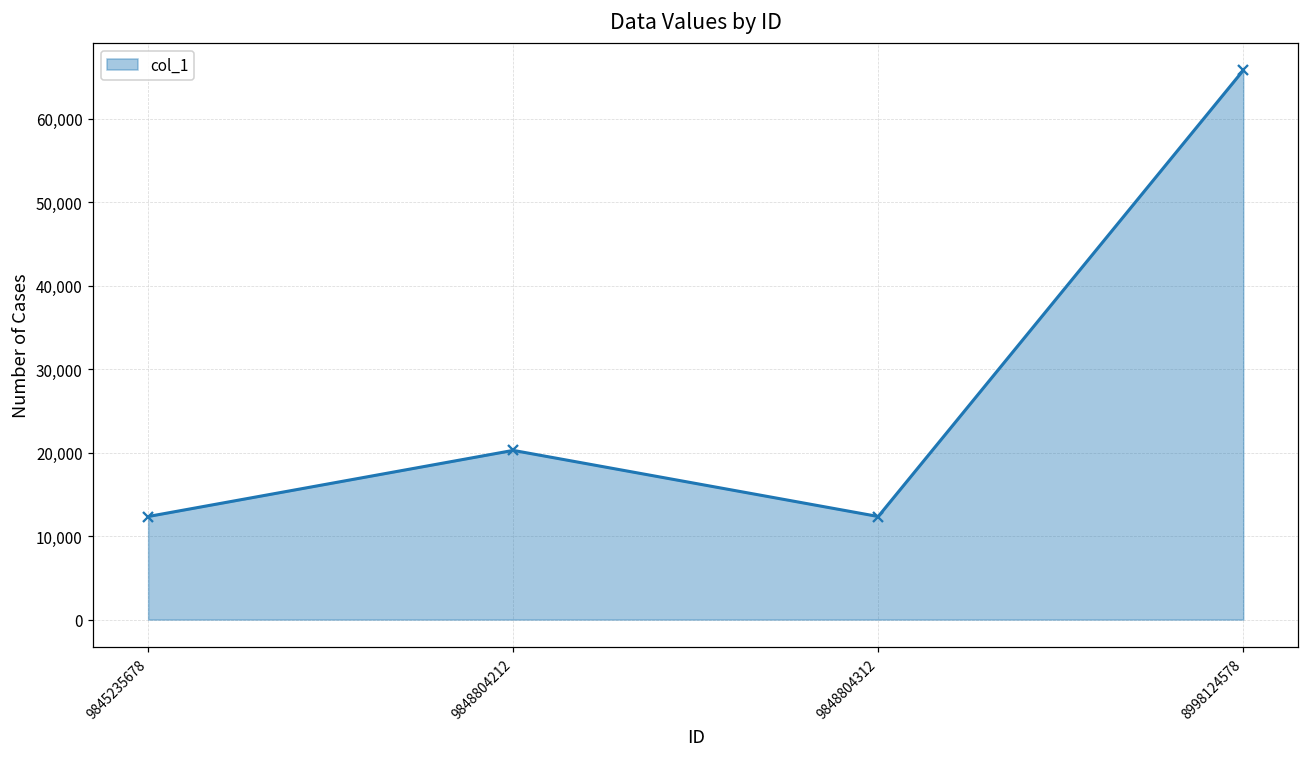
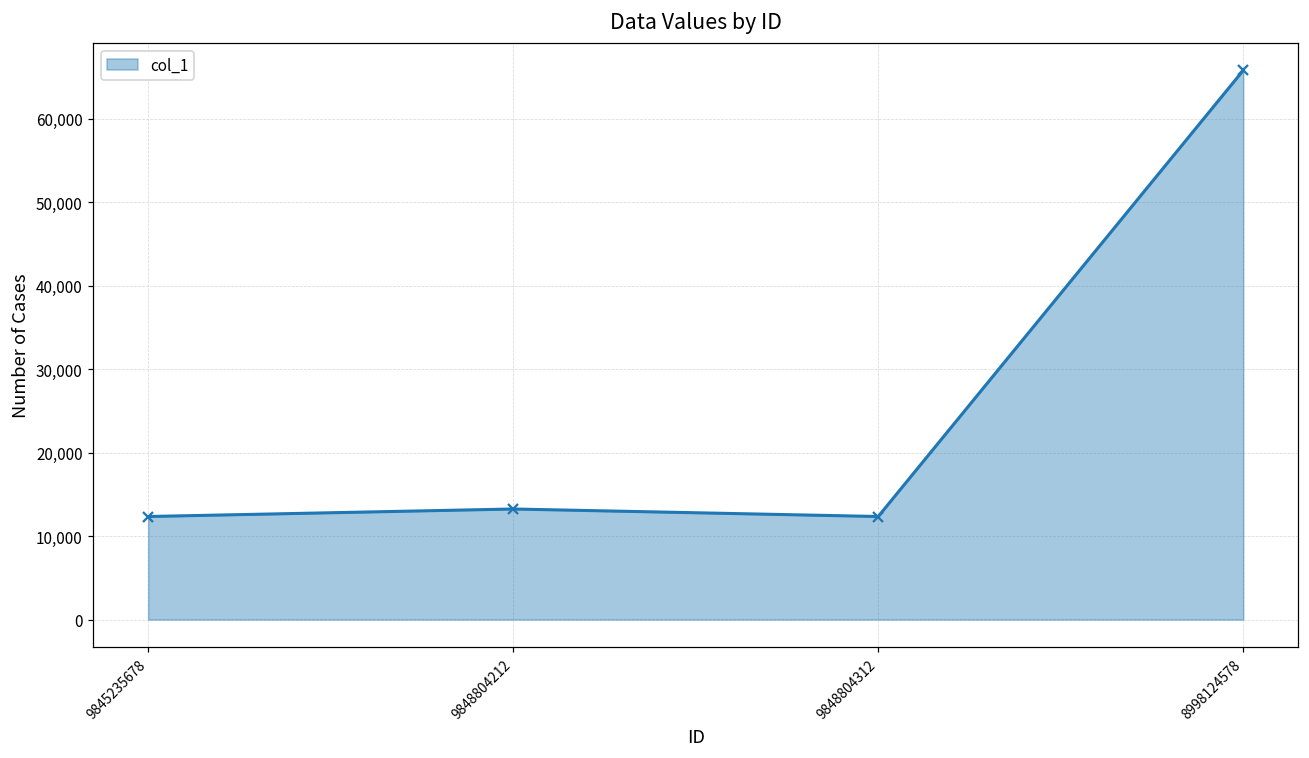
9848804212: 20,000 -> 13,000
